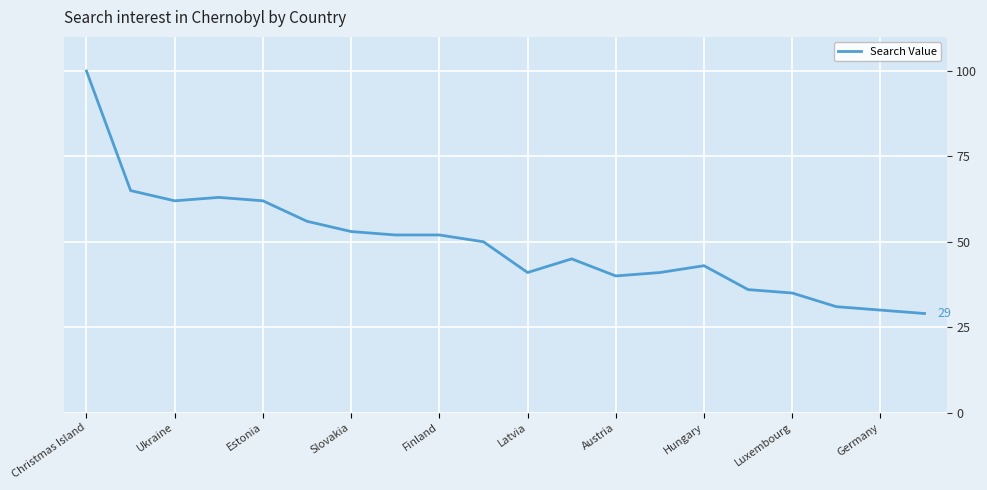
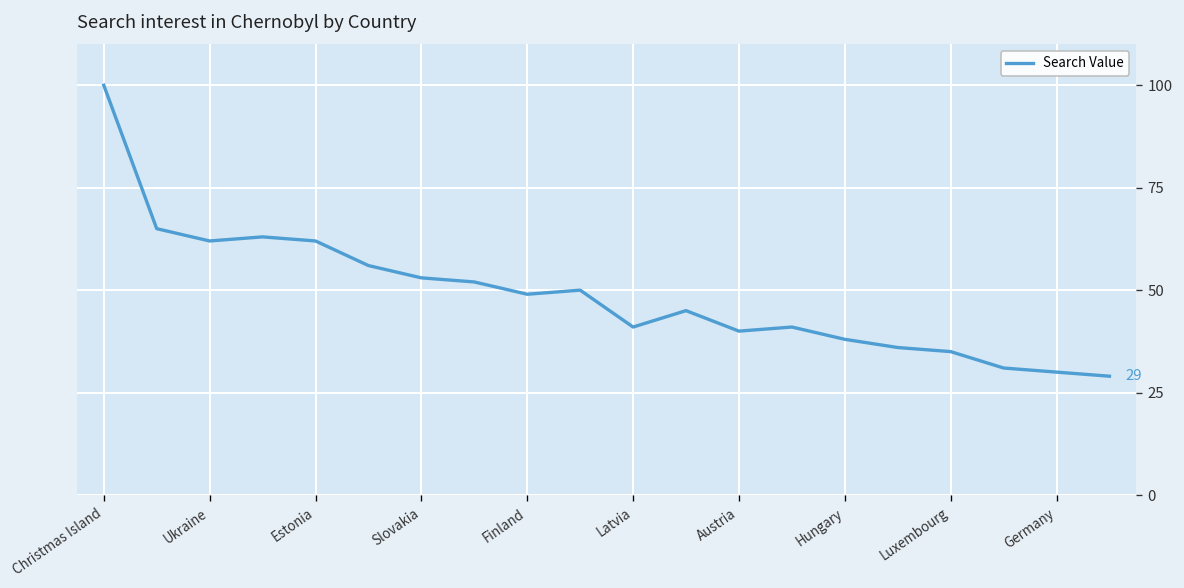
Finland: 52 -> 49
Hungary: 43 -> 38
